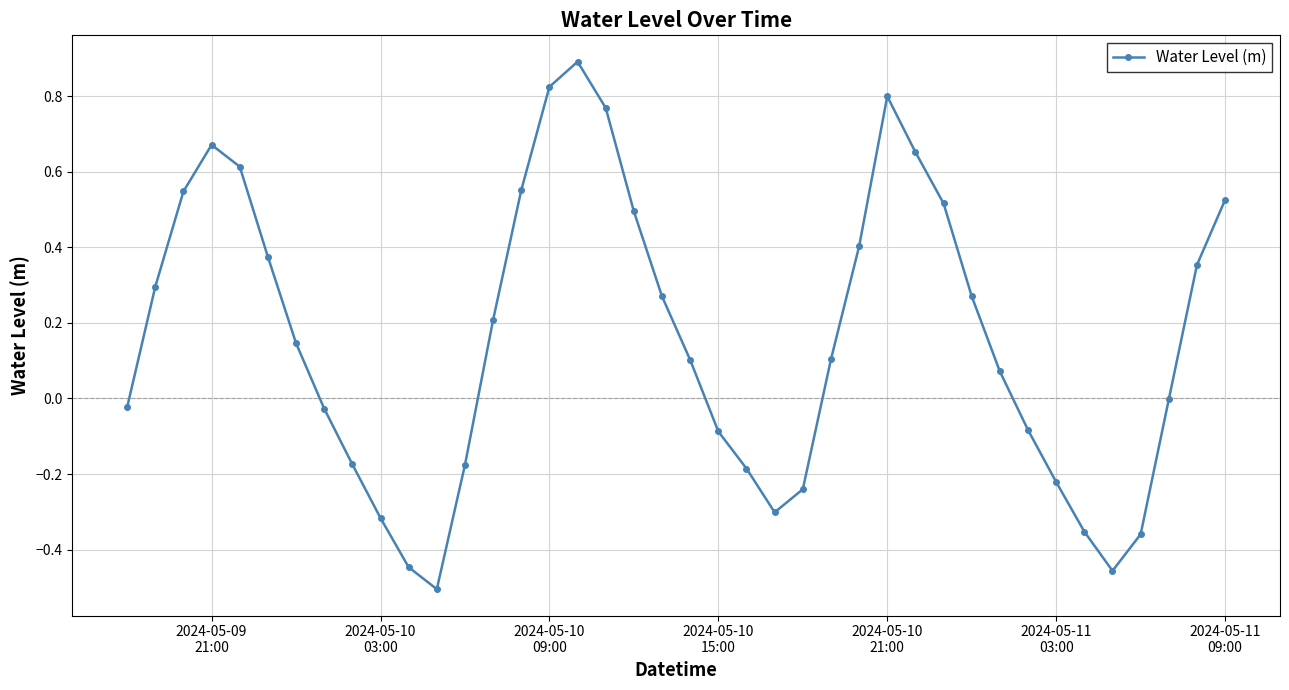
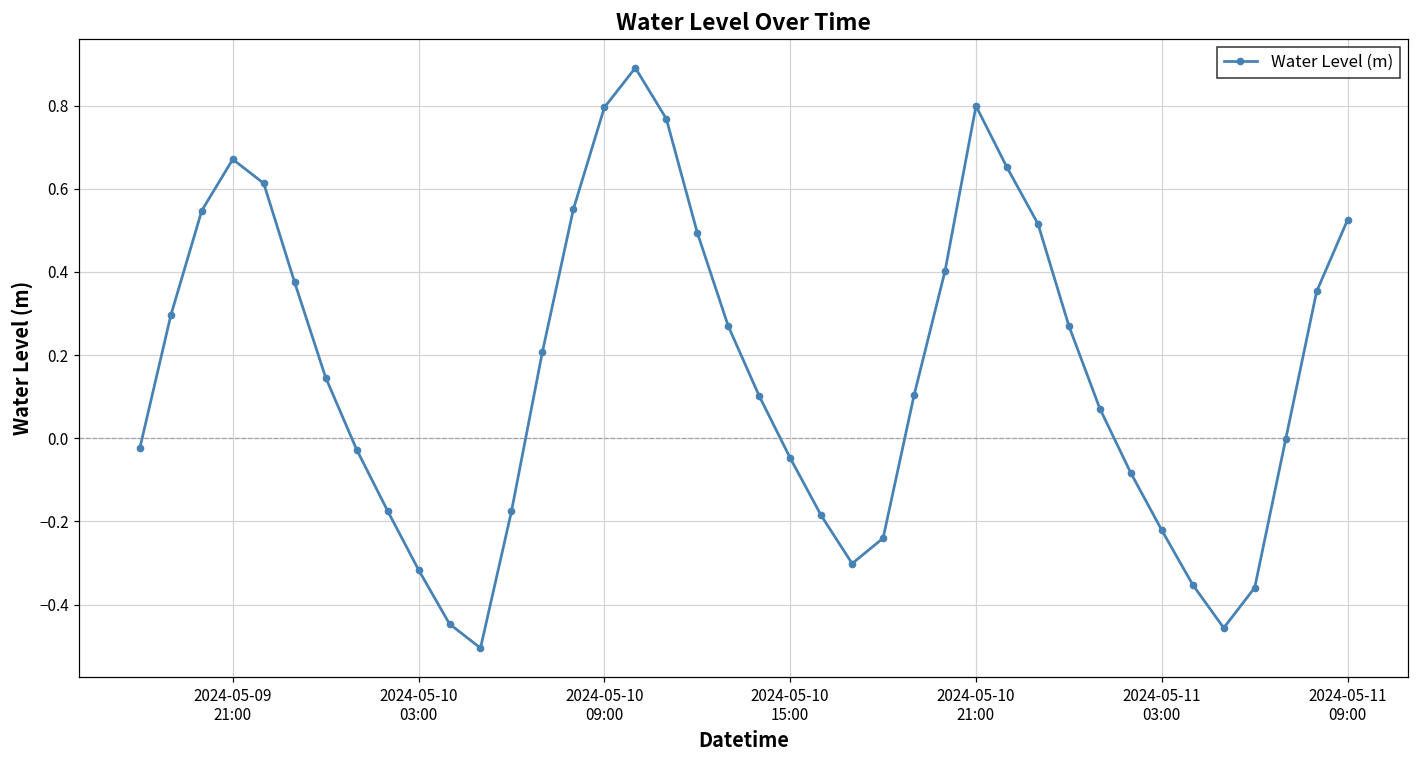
2024-05-10 09:00: 0.82 -> 0.80
2024-05-10 15:00: -0.09 -> -0.05
